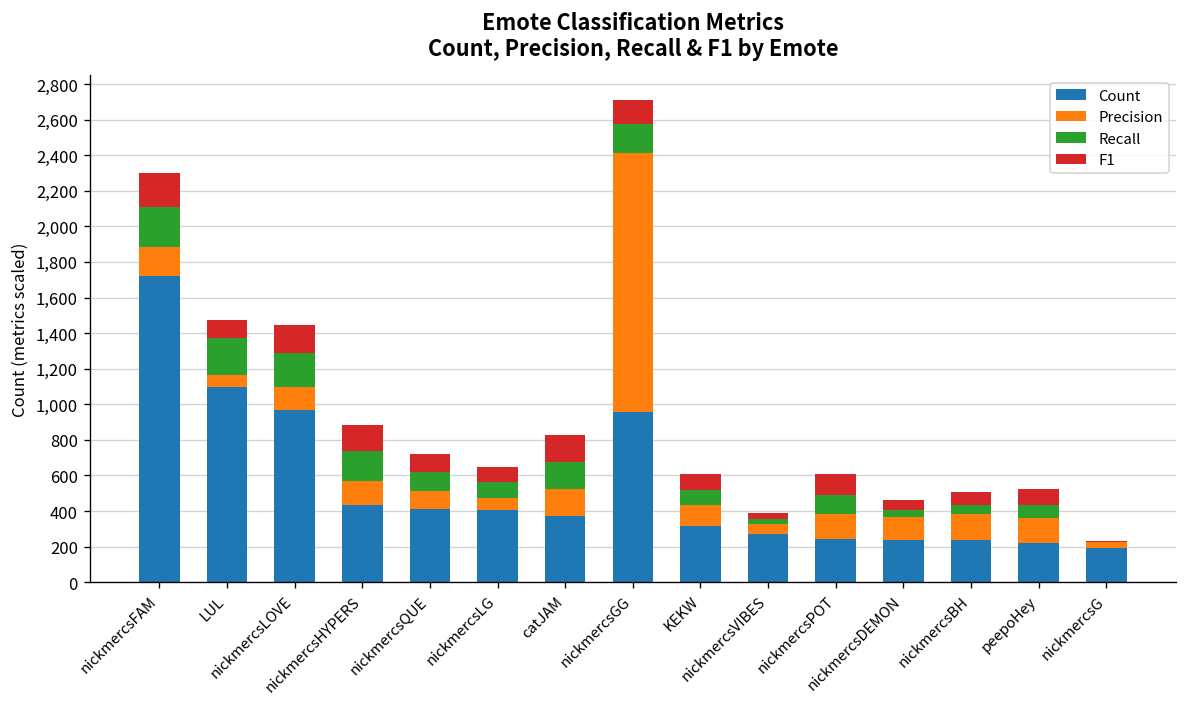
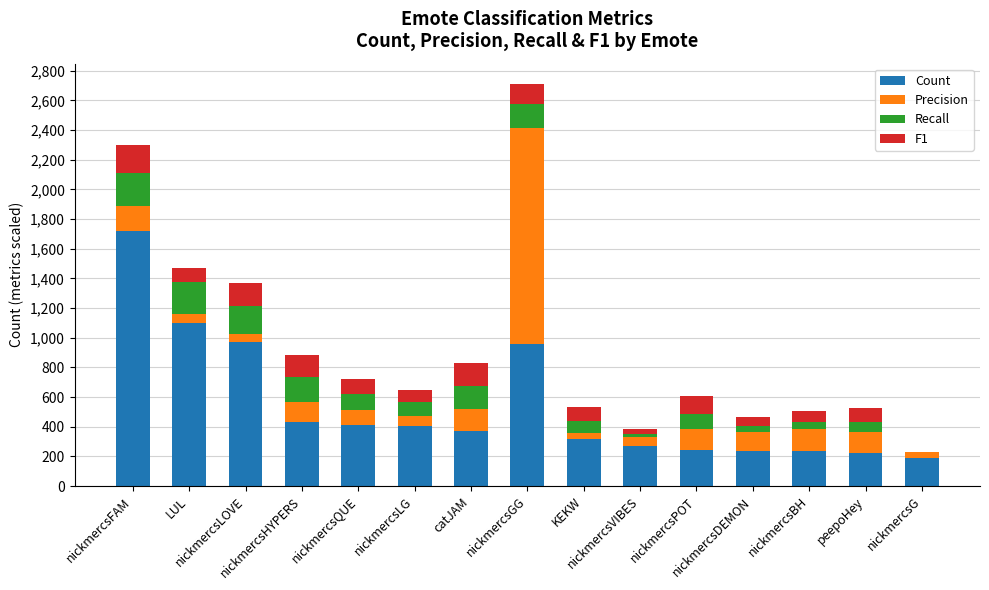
Precision, nickmercsLOVE: 130 -> 50
Precision, KEKW: 120 -> 40
